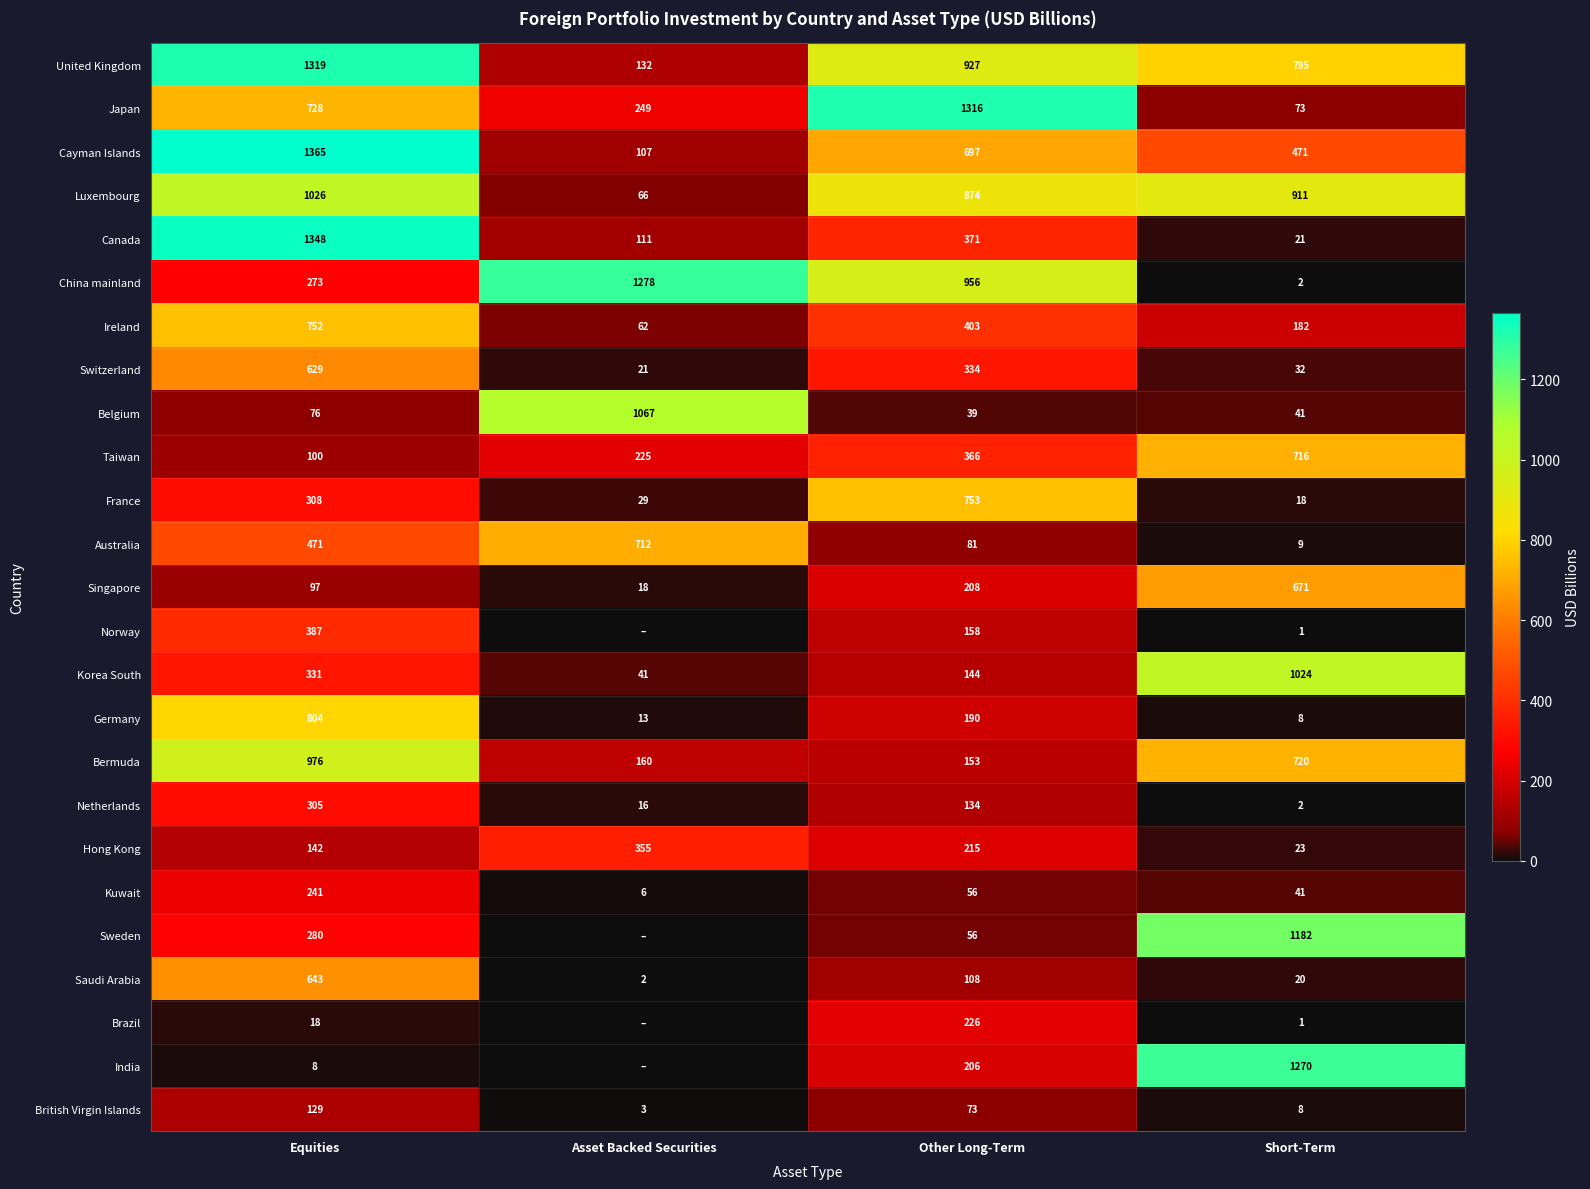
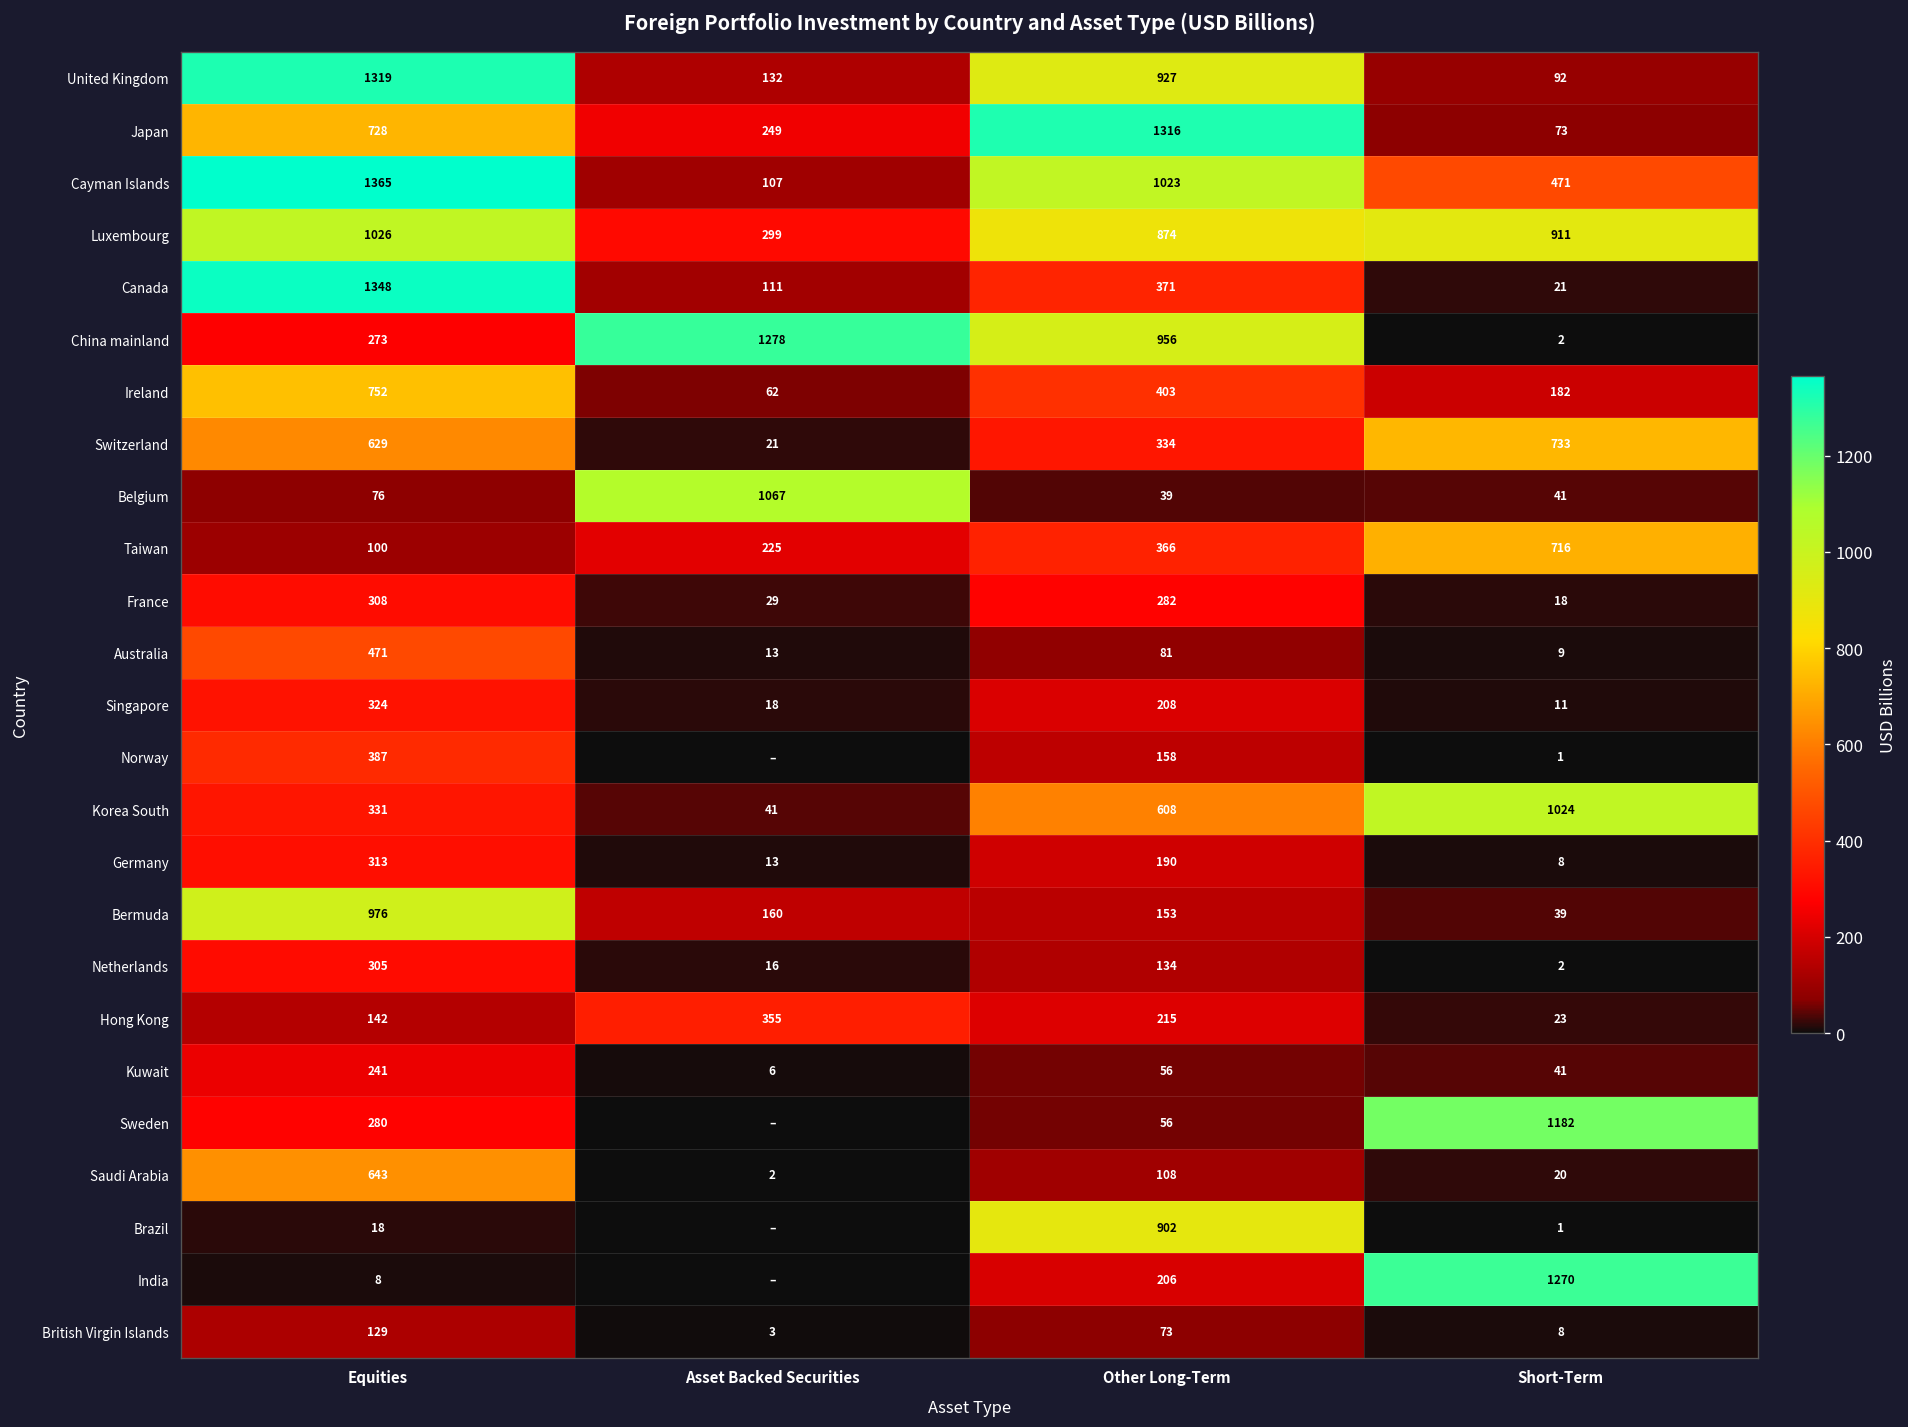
United Kingdom, Short-Term: 795 -> 92
Cayman Islands, Other Long-Term: 697 -> 1023
Luxembourg, Asset Backed Securities: 66 -> 299
Switzerland, Short-Term: 32 -> 733
France, Other Long-Term: 753 -> 282
Australia, Asset Backed Securities: 712 -> 13
Singapore, Equities: 97 -> 324
Singapore, Short-Term: 671 -> 11
Korea South, Other Long-Term: 144 -> 608
Germany, Equities: 804 -> 313
Bermuda, Short-Term: 720 -> 39
Brazil, Other Long-Term: 226 -> 902
